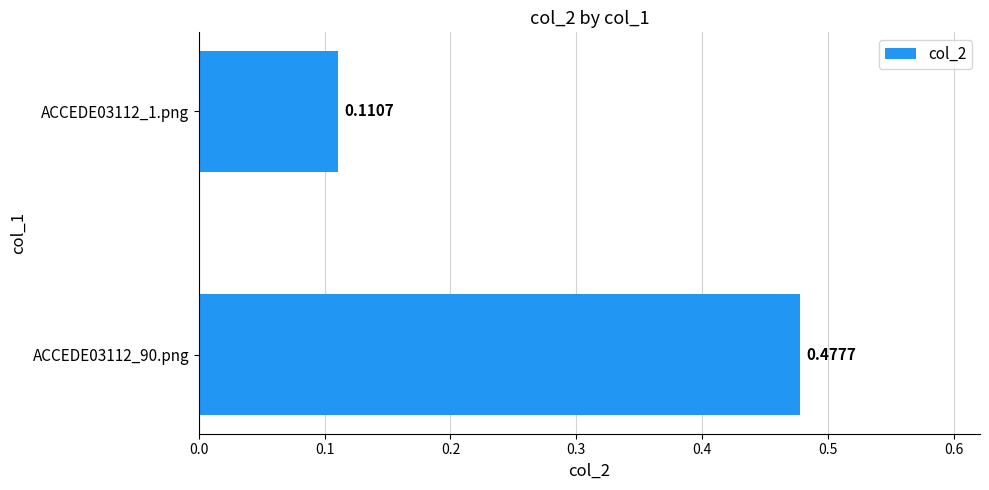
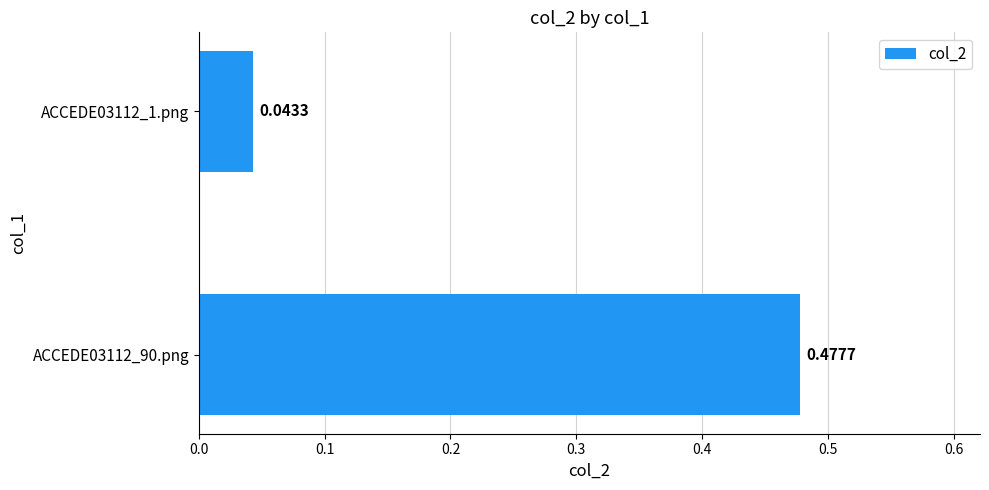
ACCEDE03112_1.png: 0.1107 -> 0.0433
